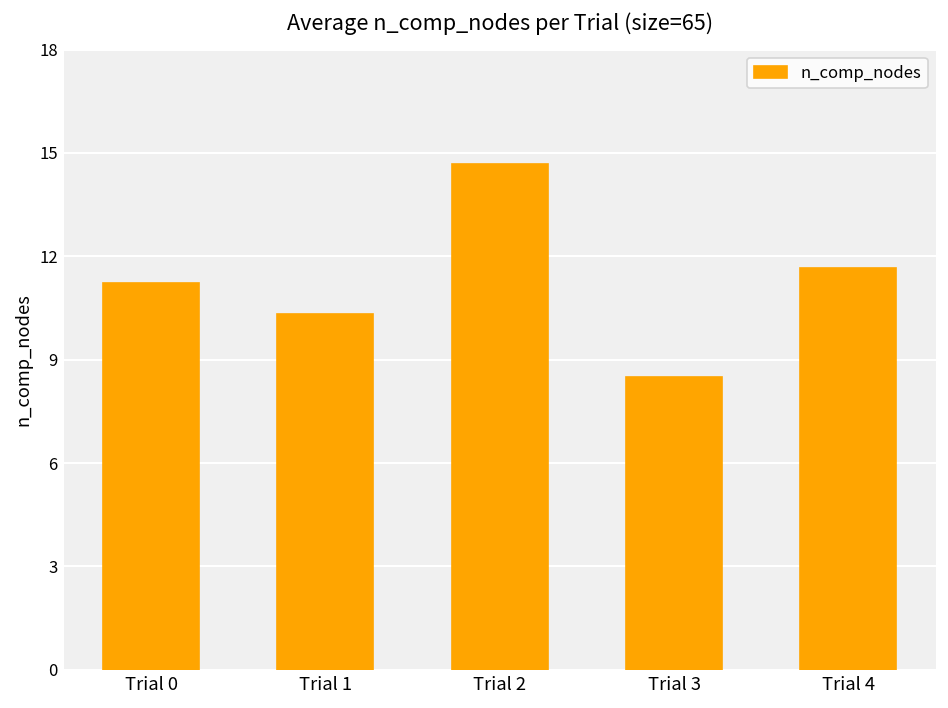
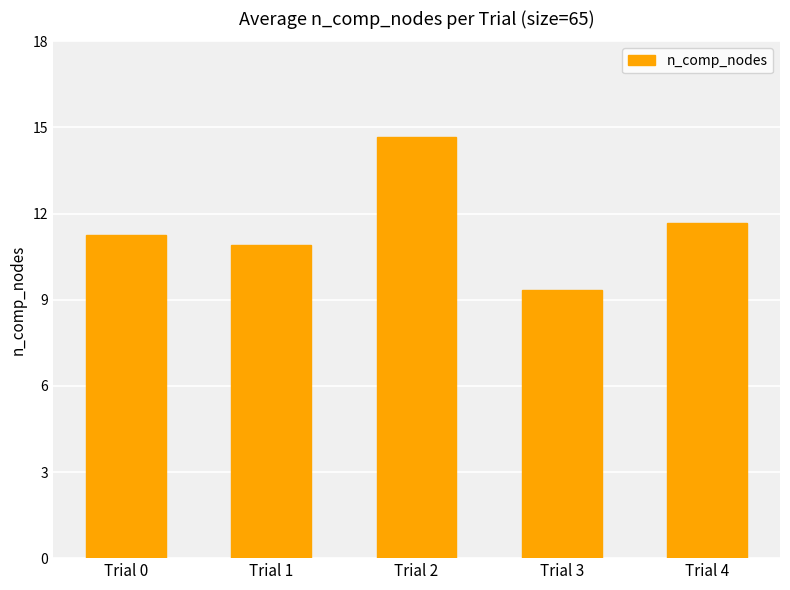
Trial 1: 10.3 -> 10.9
Trial 3: 8.5 -> 9.3
